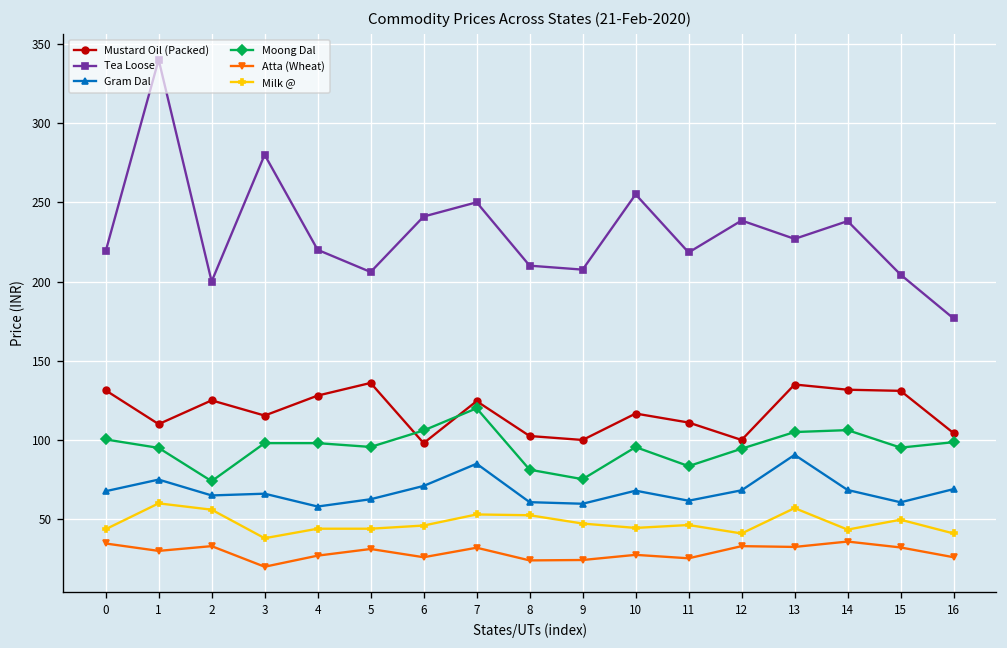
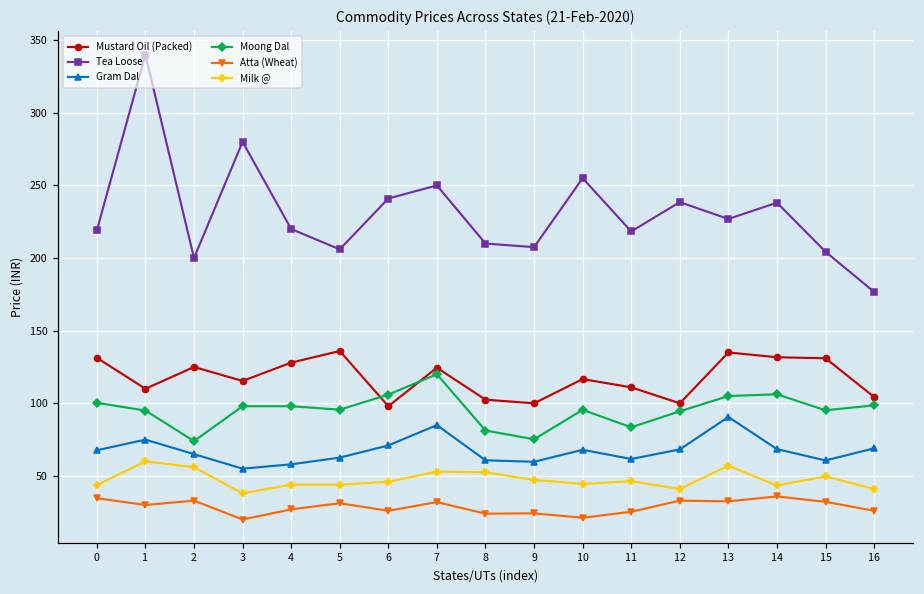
Gram Dal, 3: 66 -> 55
Atta (Wheat), 10: 28 -> 21
